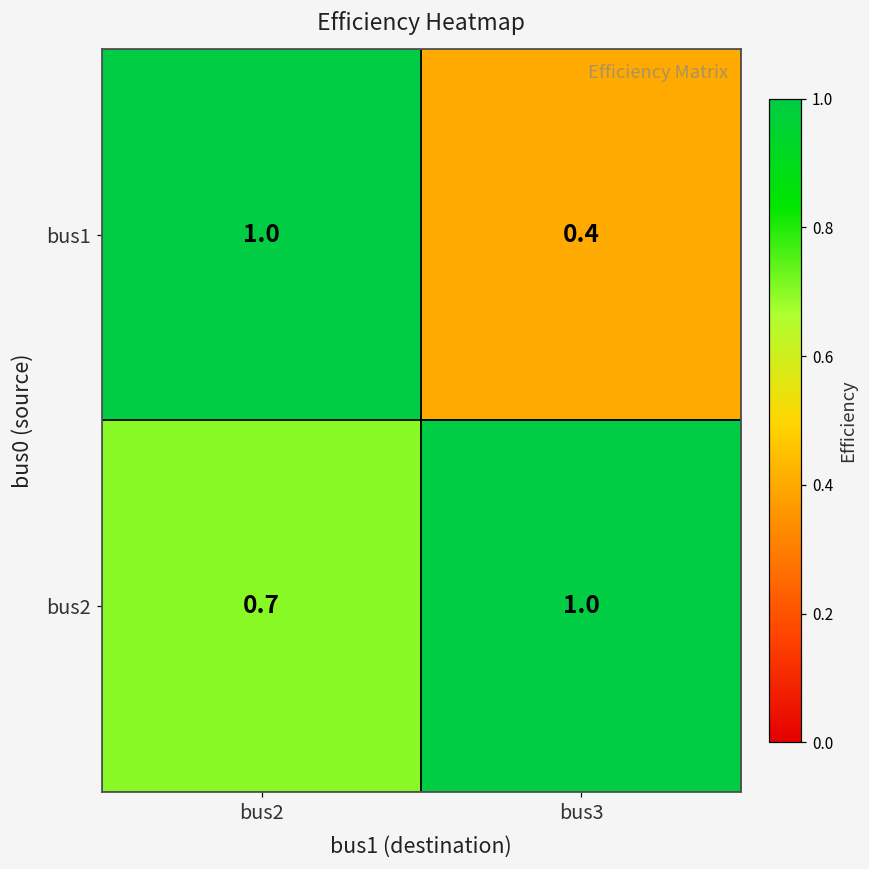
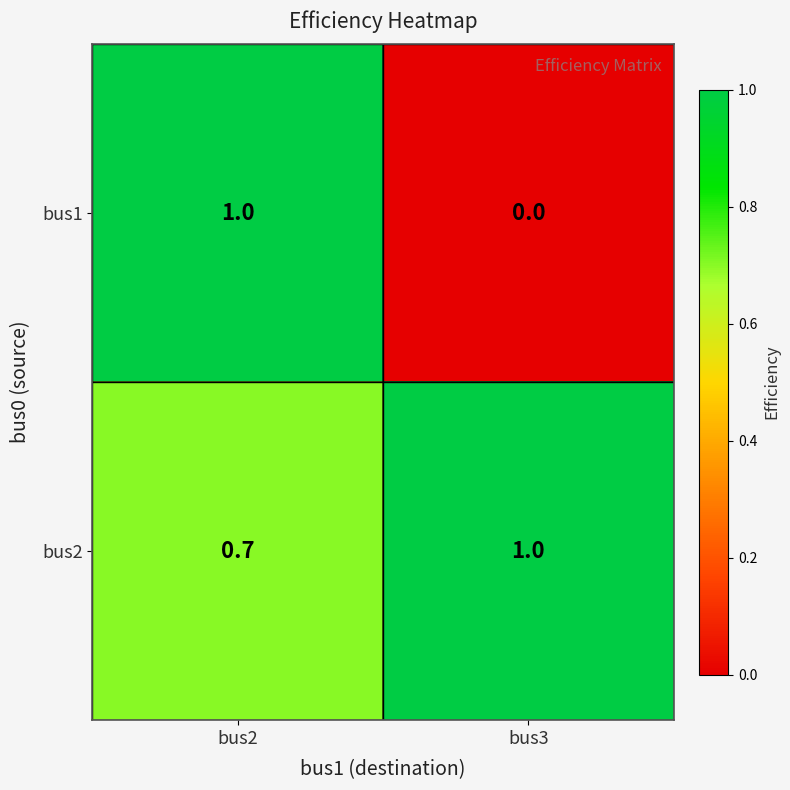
bus1, bus3: 0.4 -> 0.0
